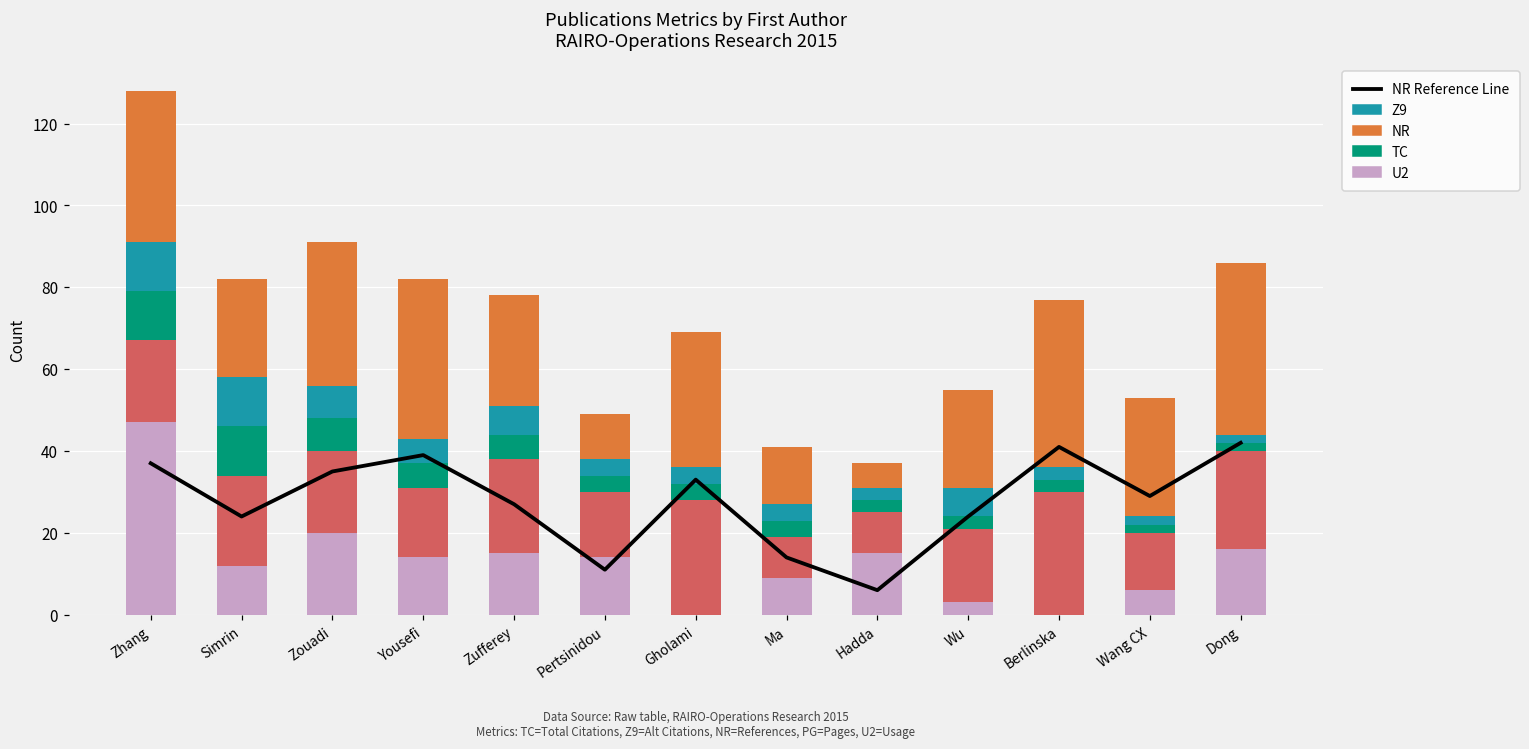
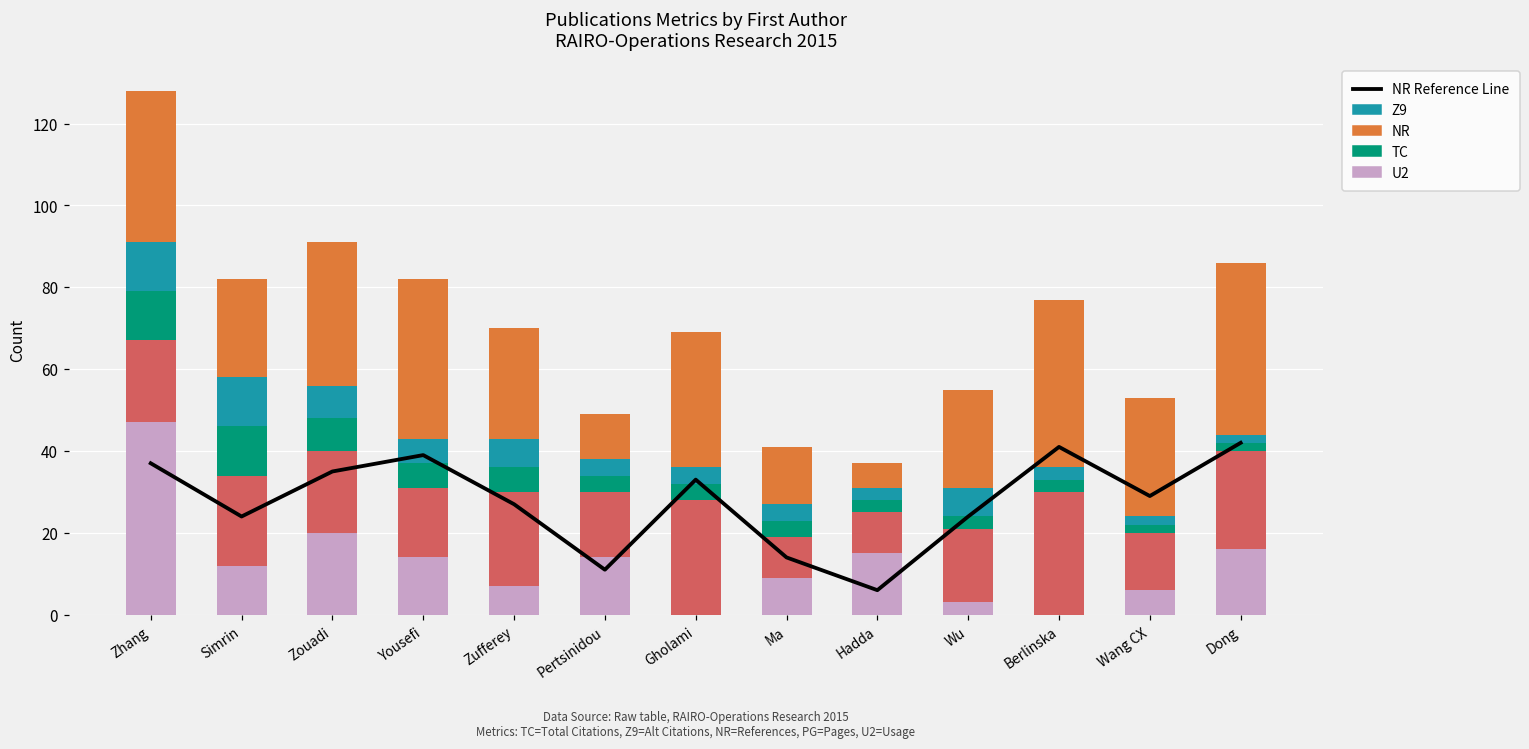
U2, Zufferey: 15 -> 7
